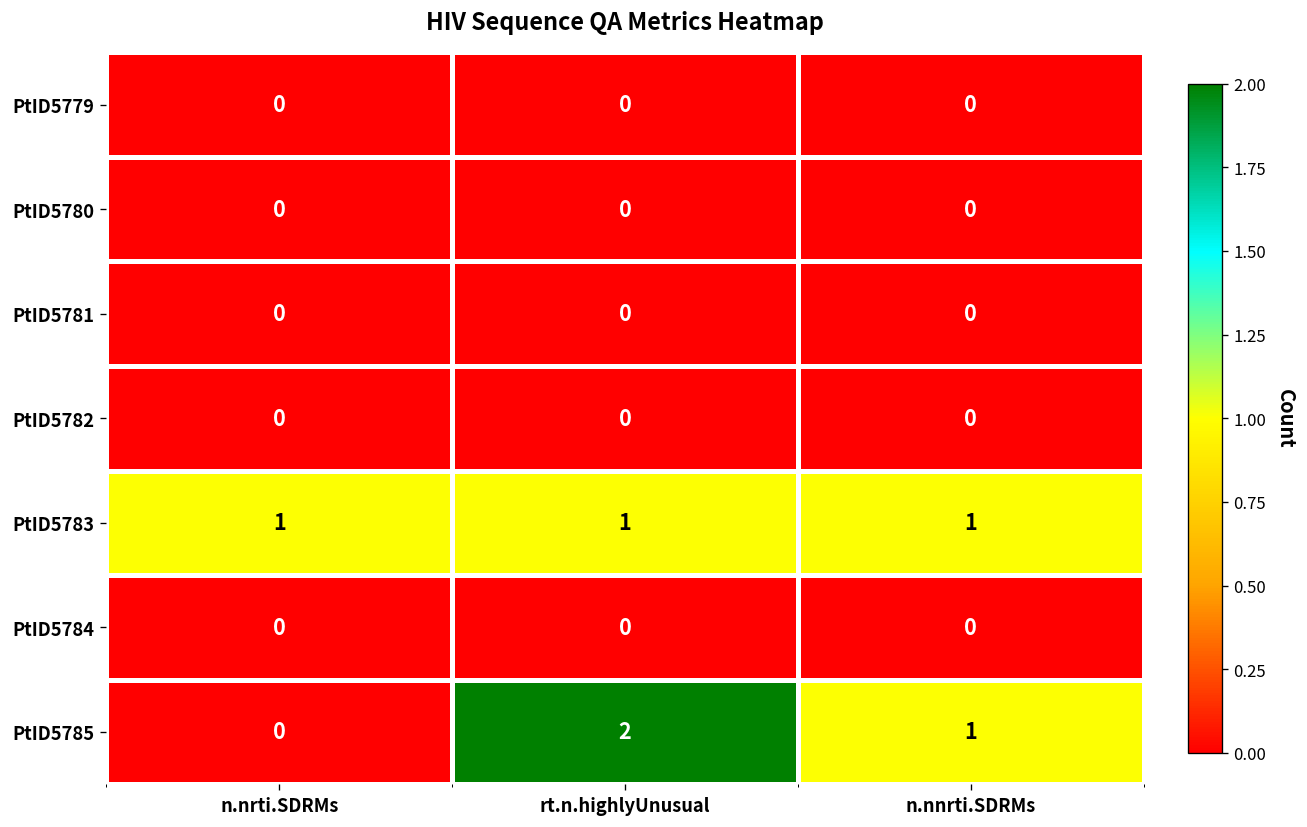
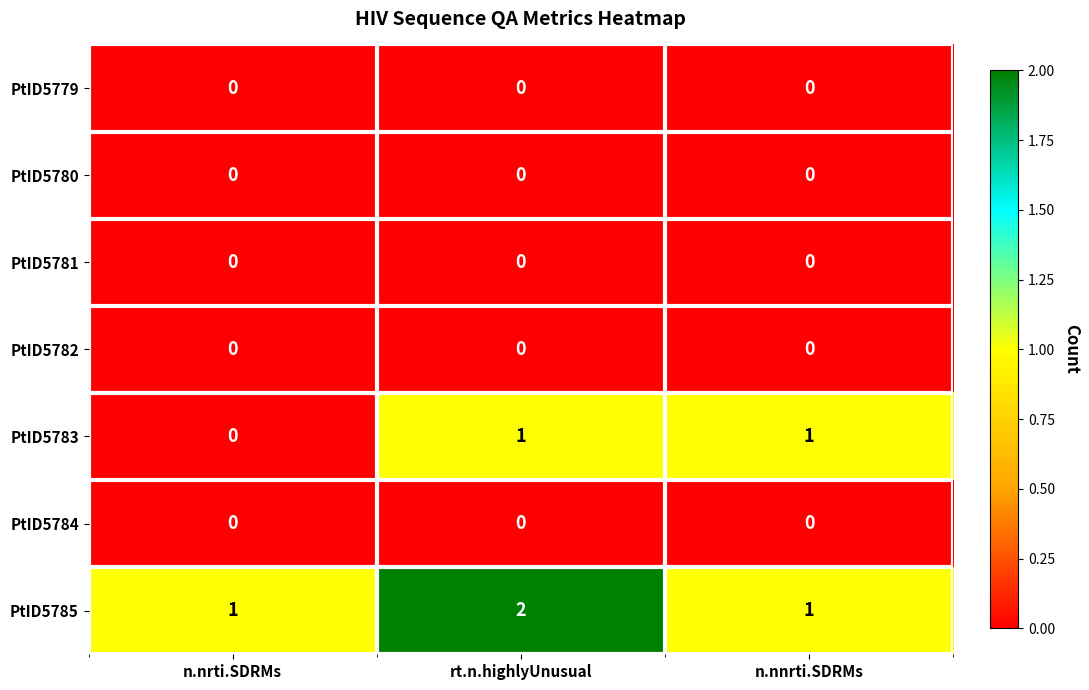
PtID5783, n.nrti.SDRMs: 1 -> 0
PtID5785, n.nrti.SDRMs: 0 -> 1
